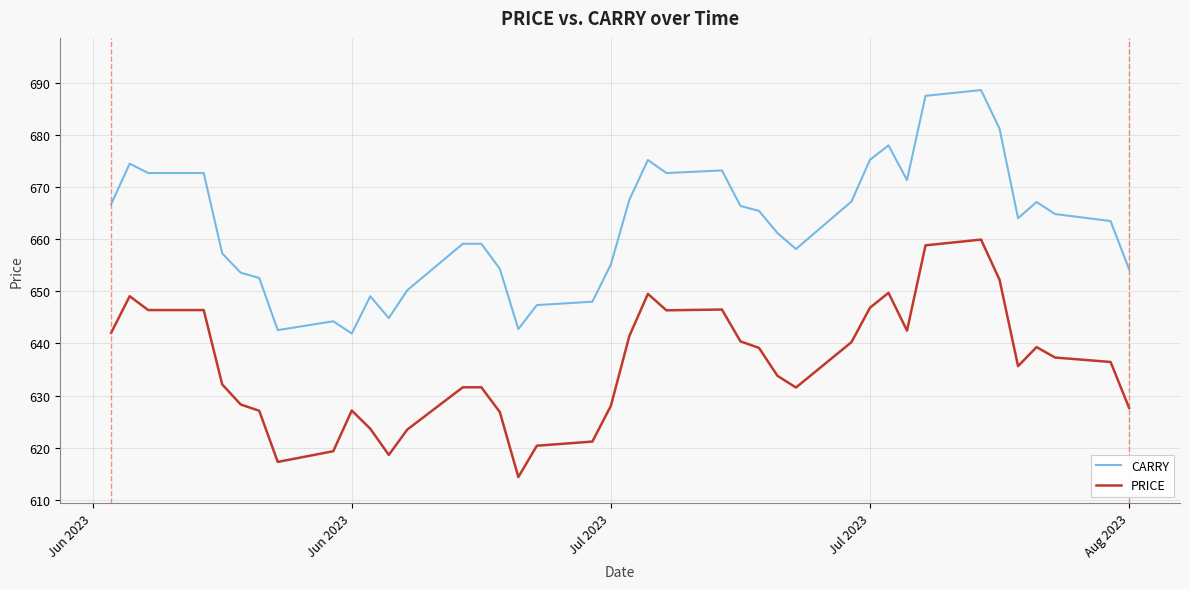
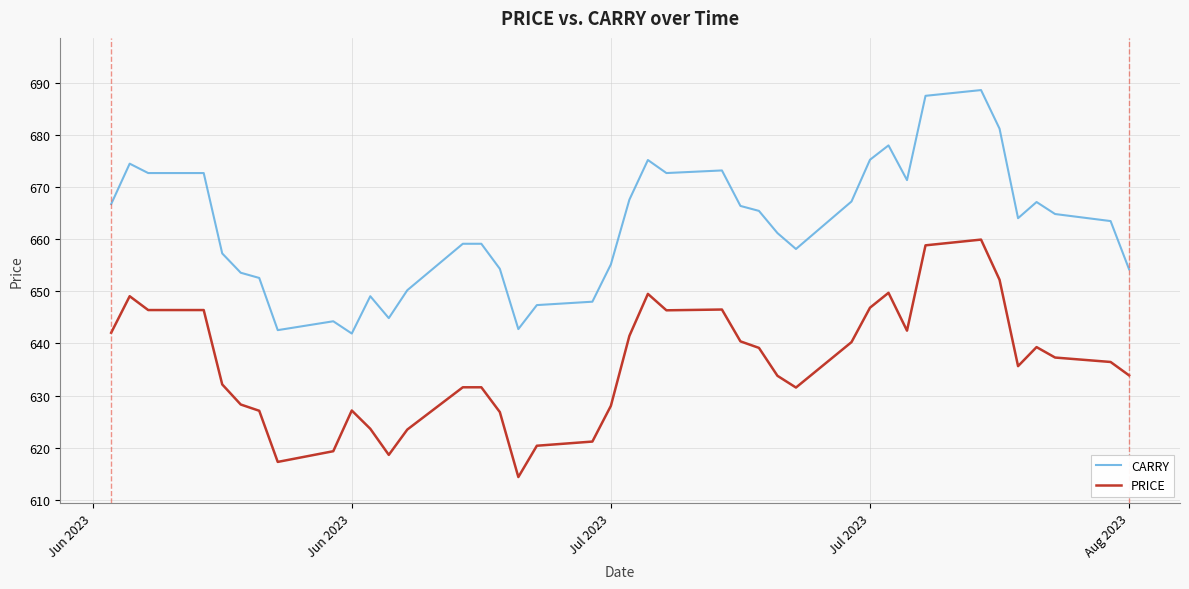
PRICE, Aug 2023: 628 -> 634
